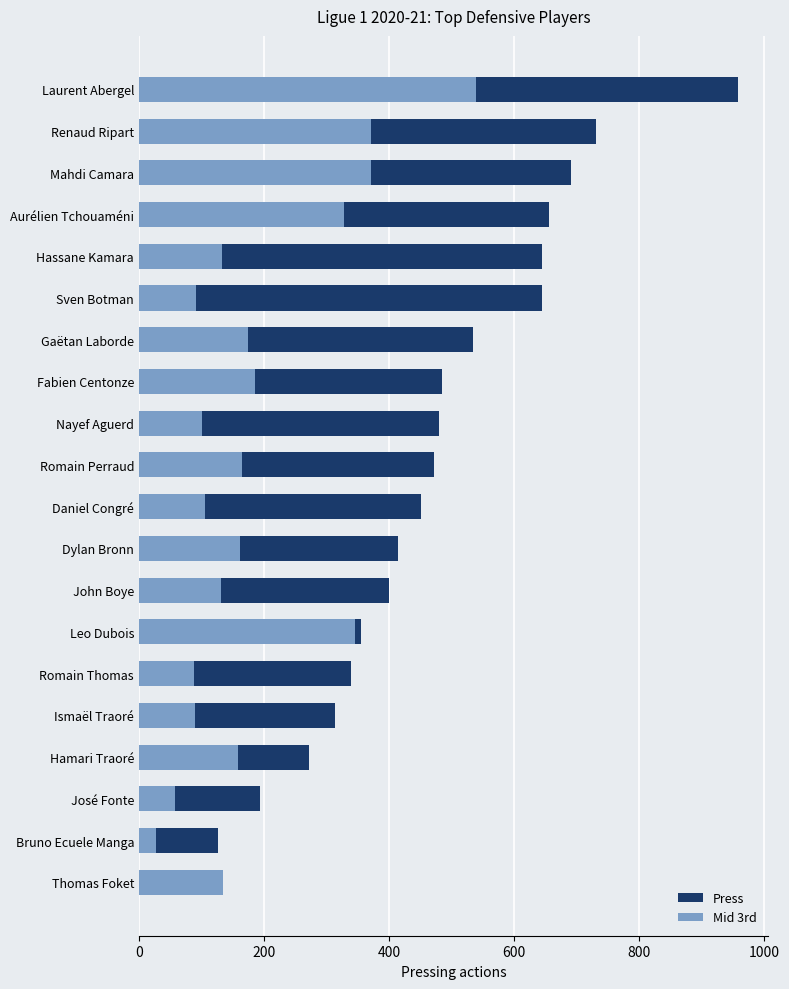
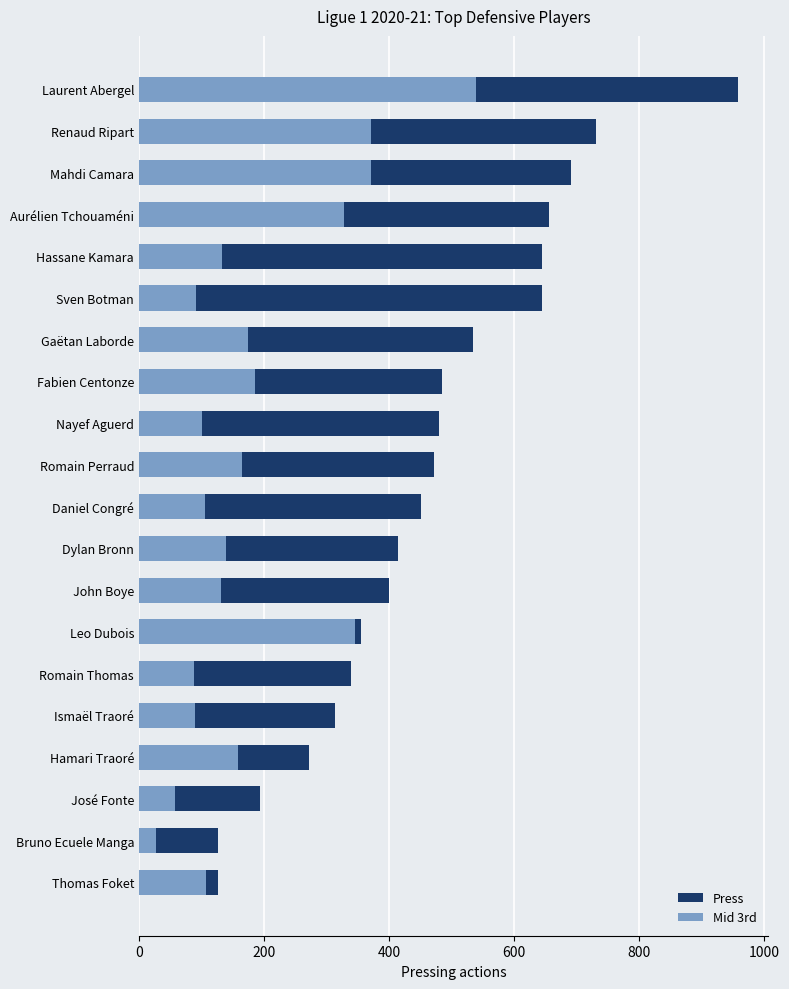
Mid 3rd, Dylan Bronn: 160 -> 140
Mid 3rd, Thomas Foket: 130 -> 110
